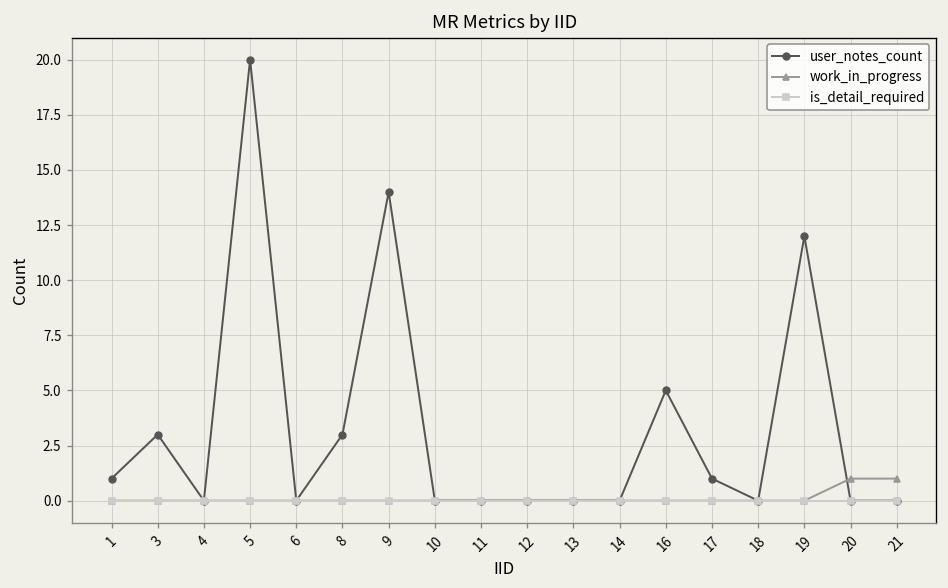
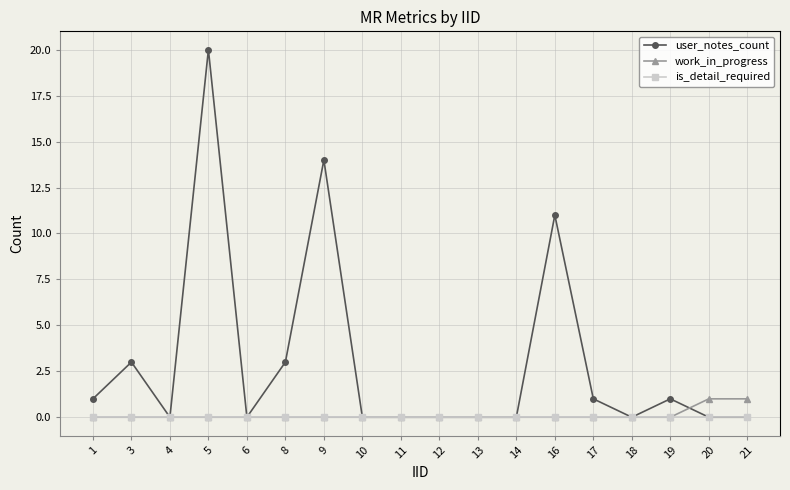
user_notes_count, 16: 5 -> 11
user_notes_count, 19: 12 -> 1
